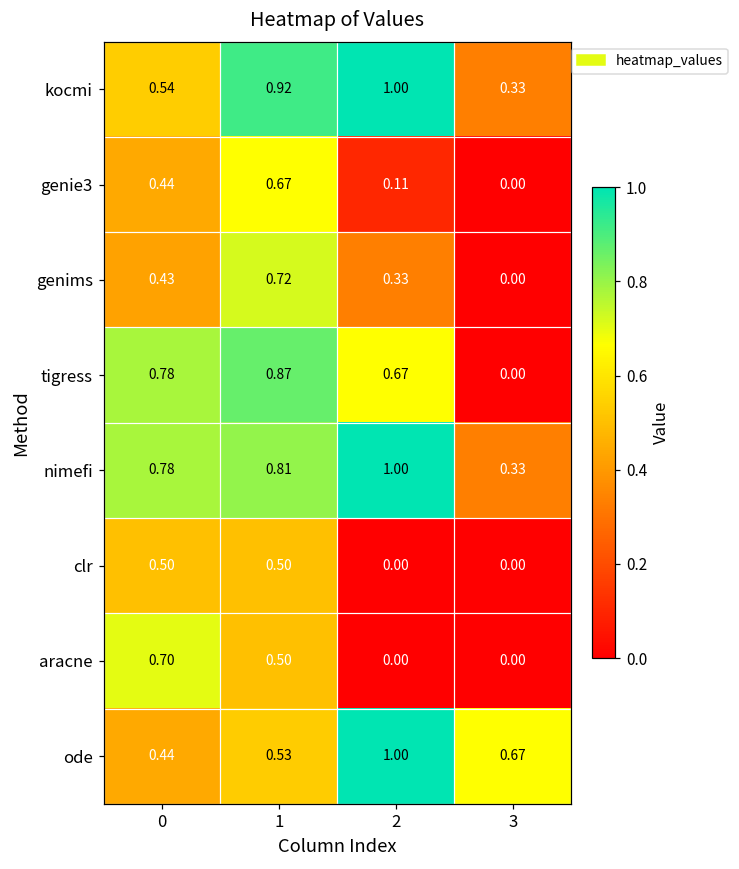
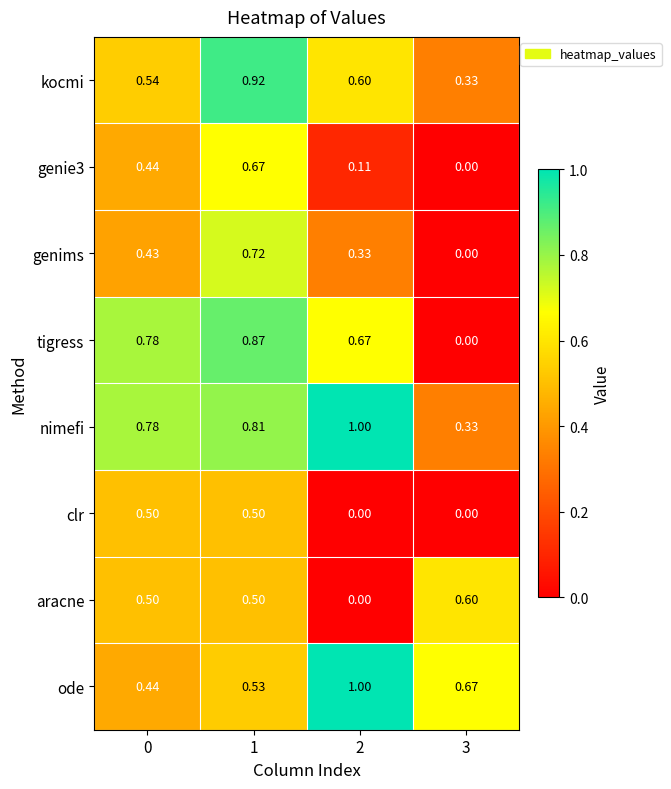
kocmi, 2: 1.00 -> 0.60
aracne, 0: 0.70 -> 0.50
aracne, 3: 0.00 -> 0.60
